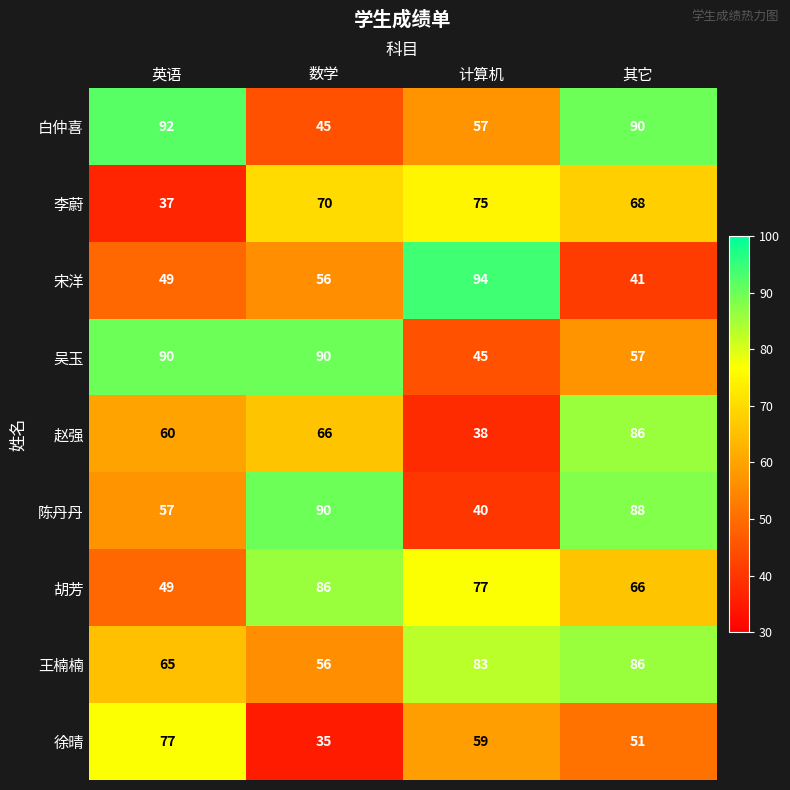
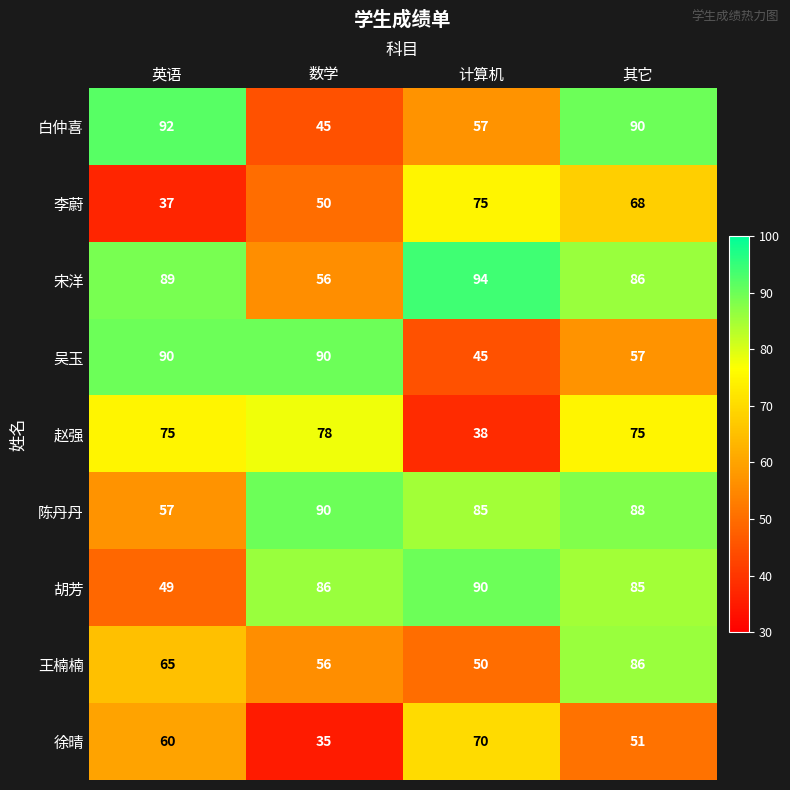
李蔚, 数学: 70 -> 50
宋洋, 英语: 49 -> 89
宋洋, 其它: 41 -> 86
赵强, 英语: 60 -> 75
赵强, 数学: 66 -> 78
赵强, 其它: 86 -> 75
陈丹丹, 计算机: 40 -> 85
胡芳, 计算机: 77 -> 90
胡芳, 其它: 66 -> 85
王楠楠, 计算机: 83 -> 50
徐晴, 英语: 77 -> 60
徐晴, 计算机: 59 -> 70
